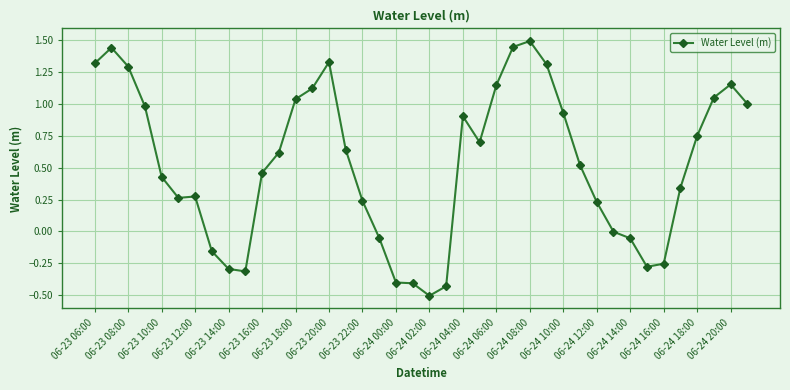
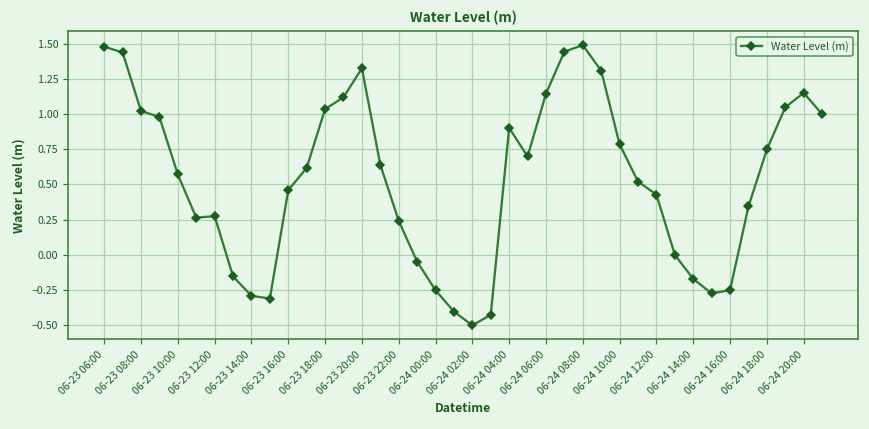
06-23 06:00: 1.32 -> 1.48
06-23 08:00: 1.29 -> 1.02
06-23 10:00: 0.43 -> 0.57
06-24 00:00: -0.40 -> -0.25
06-24 10:00: 0.93 -> 0.79
06-24 12:00: 0.23 -> 0.43
06-24 14:00: -0.05 -> -0.17
